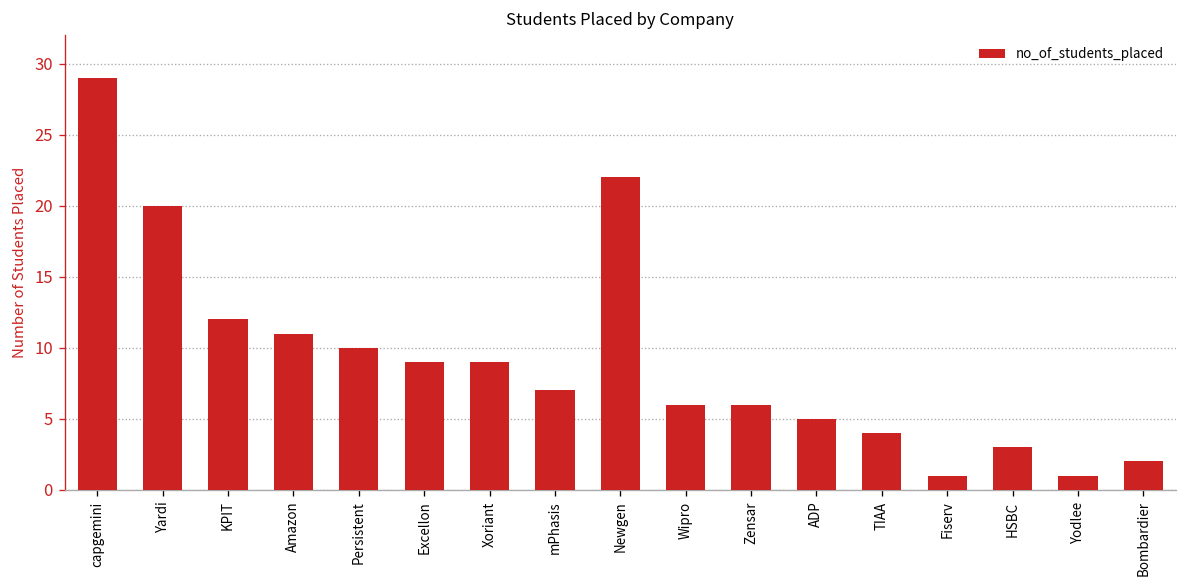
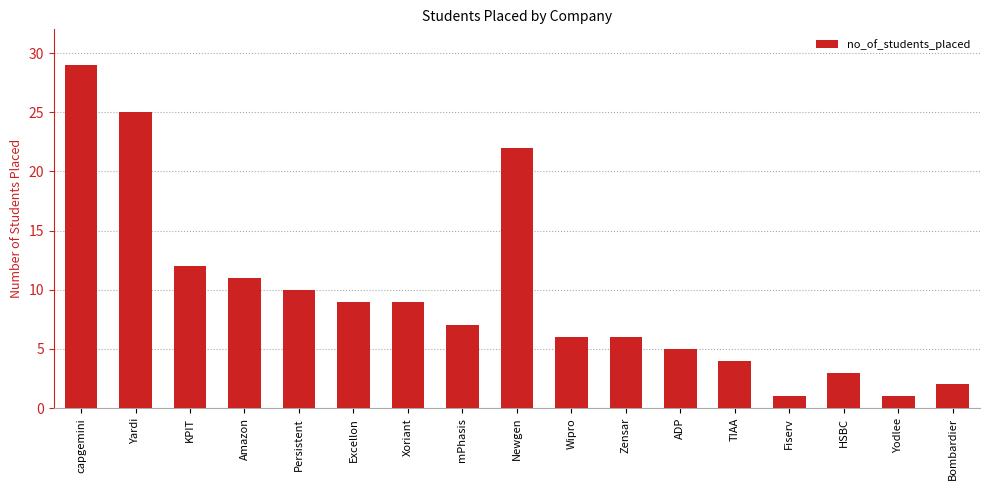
Yardi: 20 -> 25
